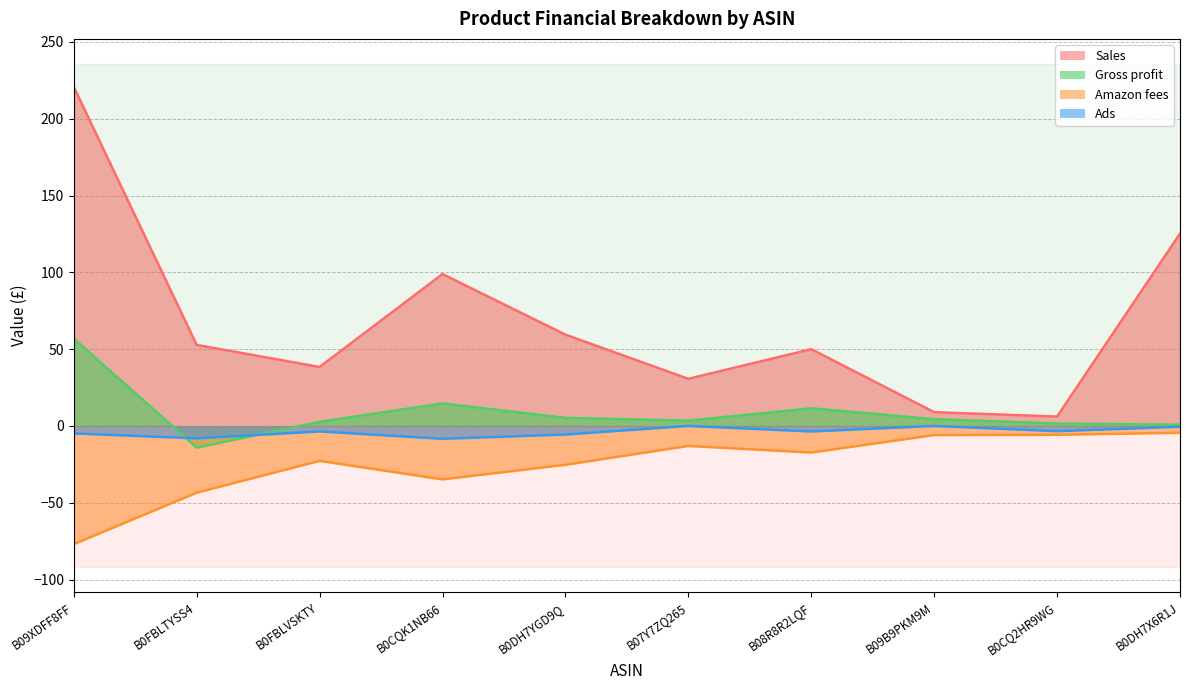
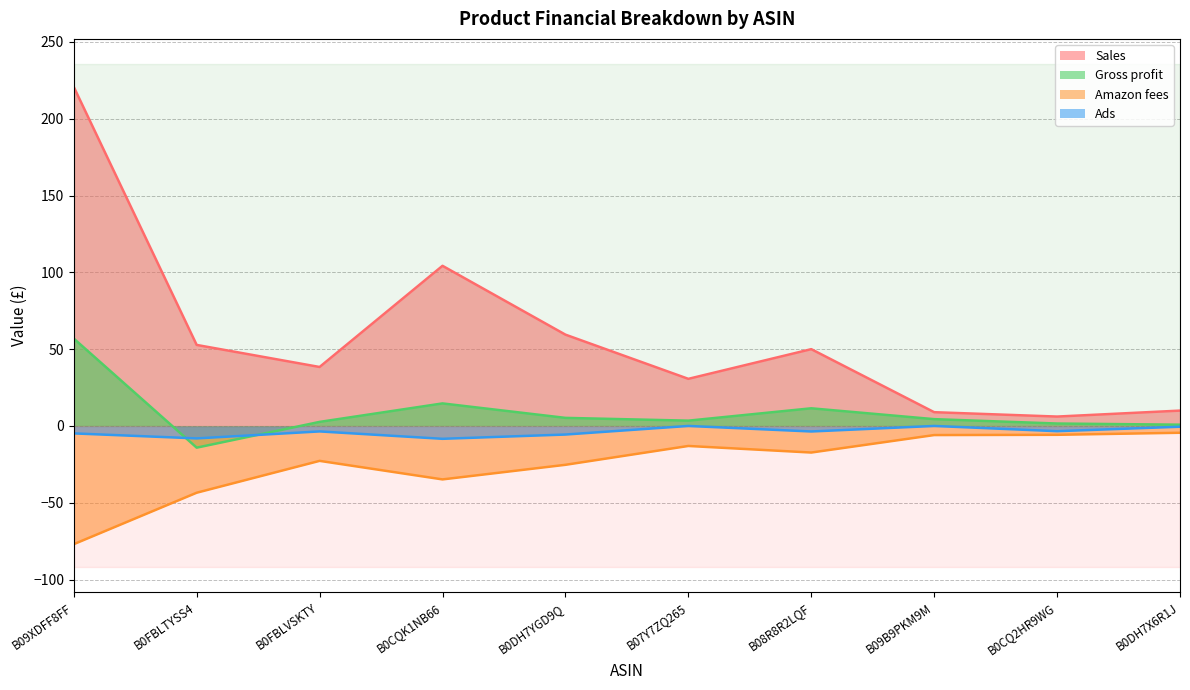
Sales, B0CQK1NB66: 99 -> 104
Sales, B0DH7X6R1J: 125 -> 10
